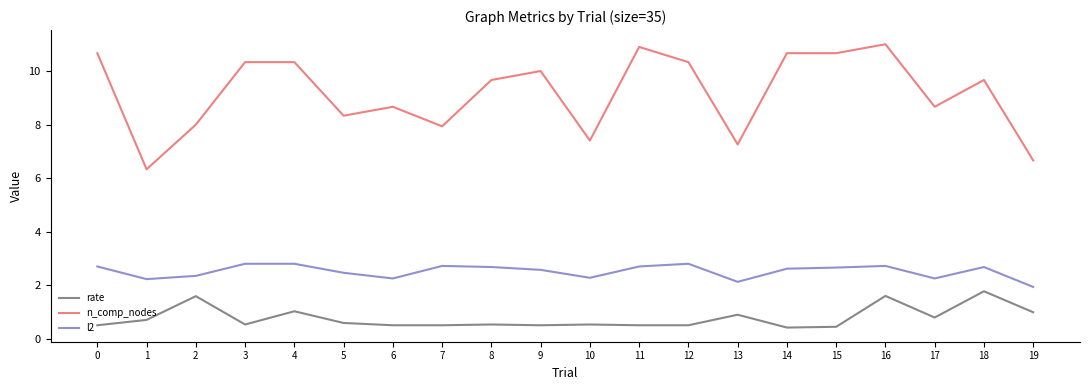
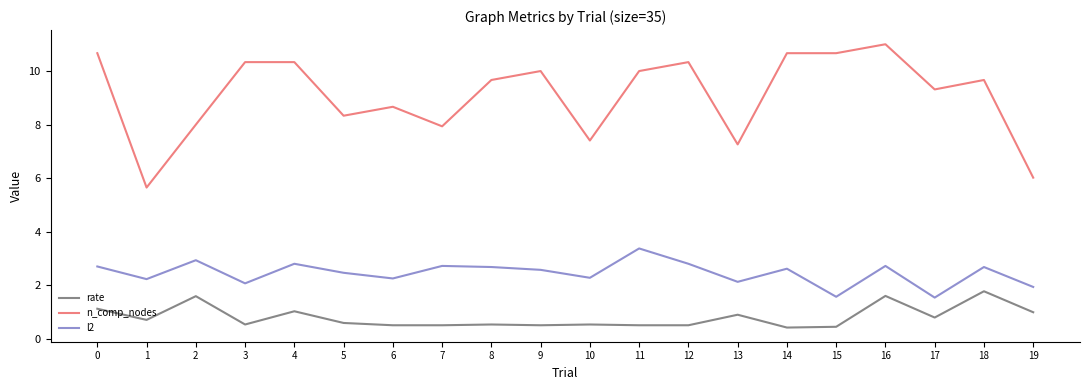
rate, 0: 0.5 -> 1.1
n_comp_nodes, 1: 6.3 -> 5.7
l2, 2: 2.4 -> 2.9
l2, 3: 2.8 -> 2.1
n_comp_nodes, 11: 10.9 -> 10.0
l2, 11: 2.7 -> 3.4
l2, 15: 2.7 -> 1.6
n_comp_nodes, 17: 8.7 -> 9.3
l2, 17: 2.3 -> 1.5
n_comp_nodes, 19: 6.7 -> 6.0
